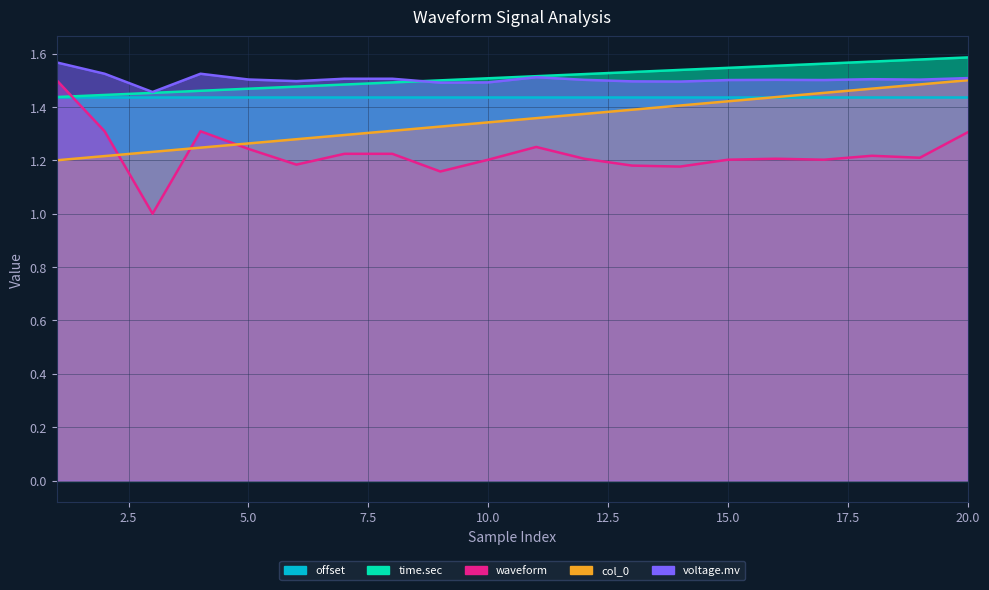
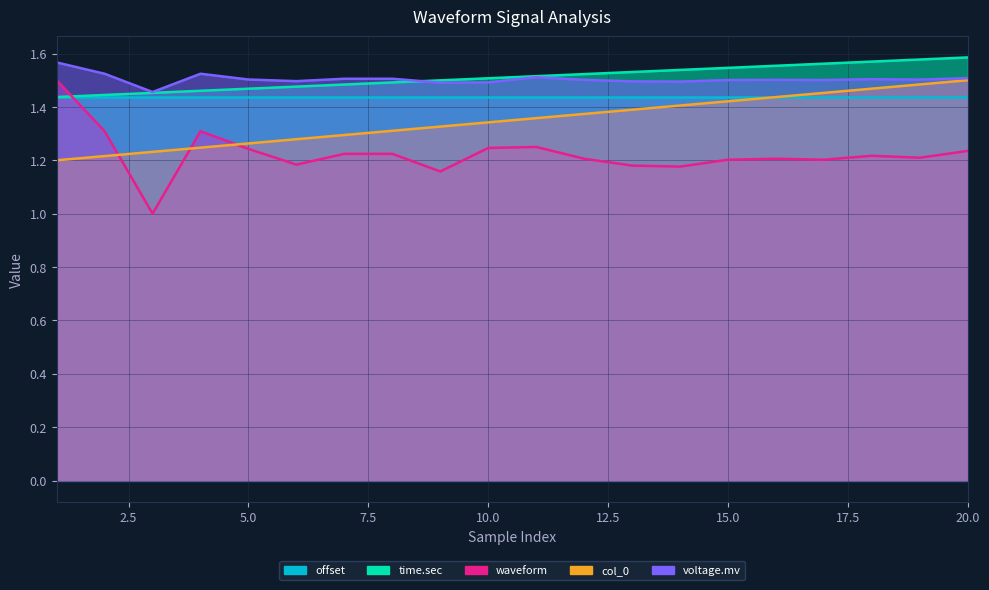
waveform, 10.0: 1.20 -> 1.25
waveform, 20.0: 1.31 -> 1.24
